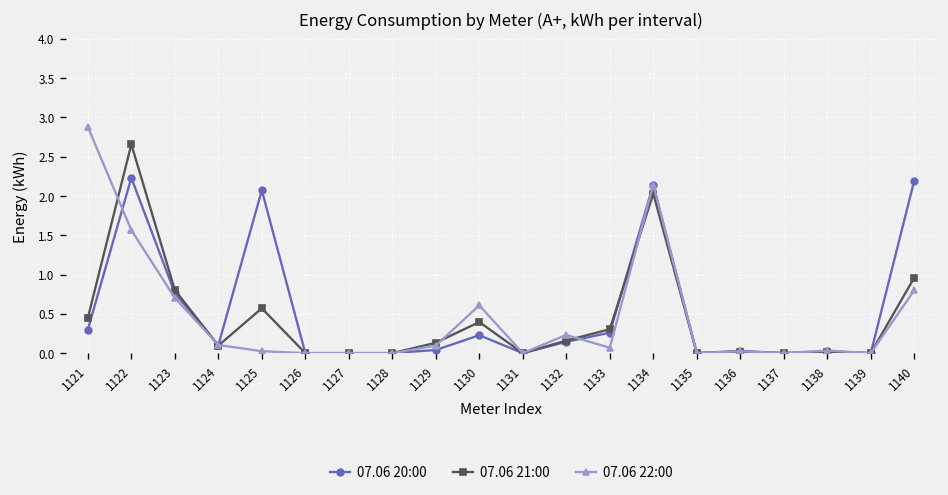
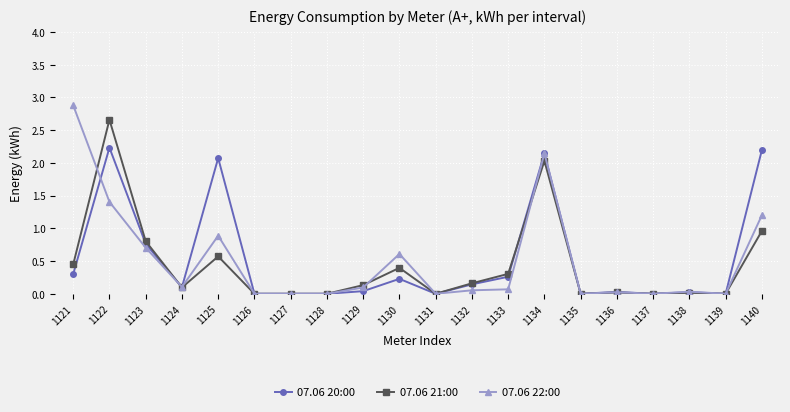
07.06 22:00, 1122: 1.6 -> 1.4
07.06 22:00, 1125: 0.0 -> 0.9
07.06 22:00, 1132: 0.2 -> 0.1
07.06 22:00, 1140: 0.8 -> 1.2
